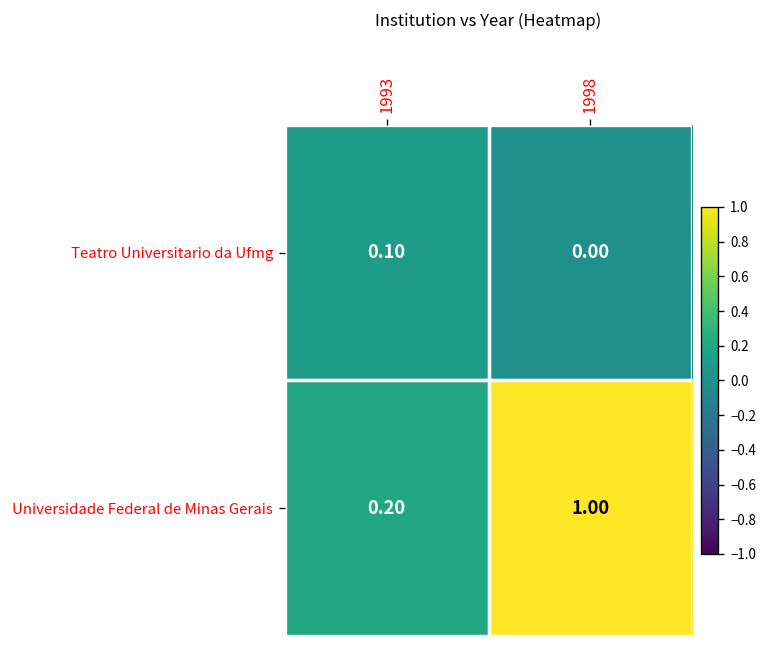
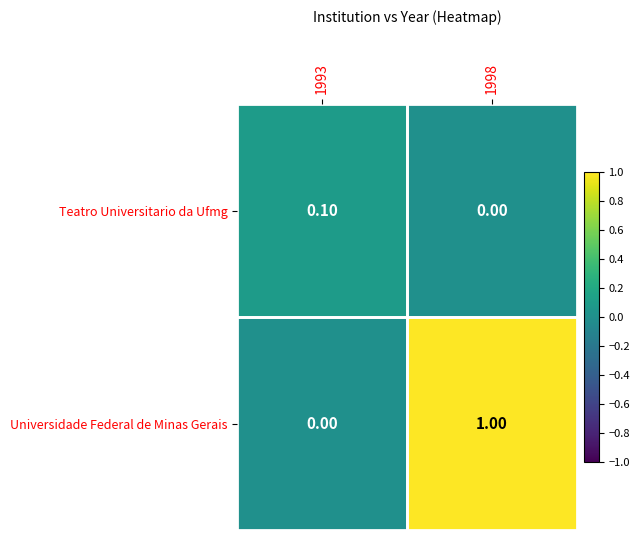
Universidade Federal de Minas Gerais, 1993: 0.20 -> 0.00
